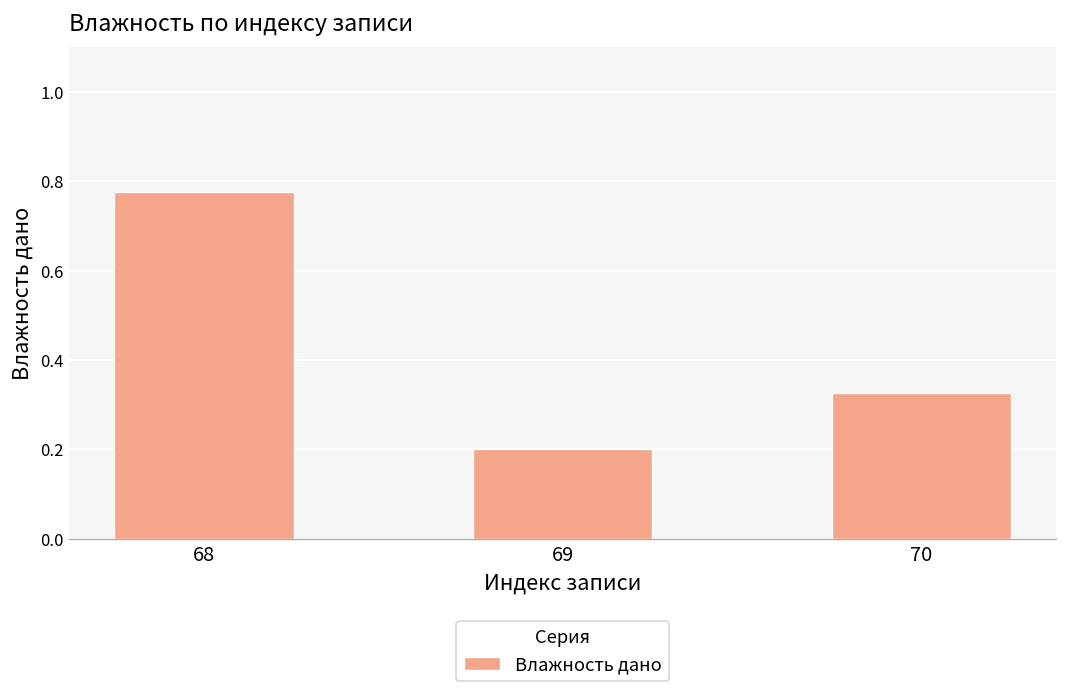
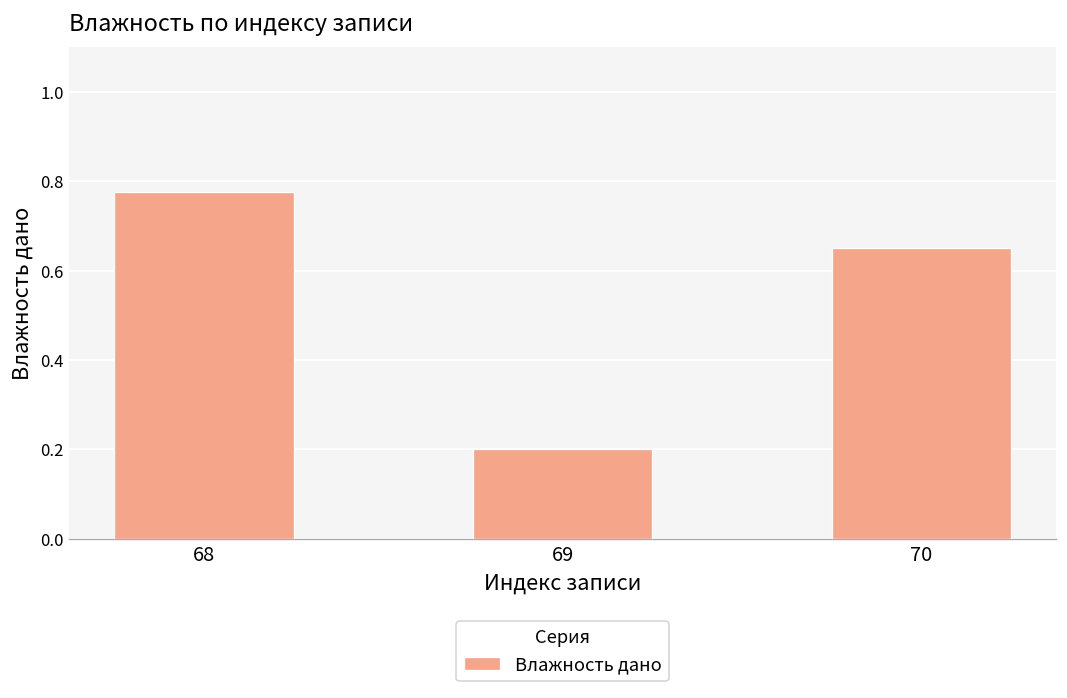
70: 0.33 -> 0.65
